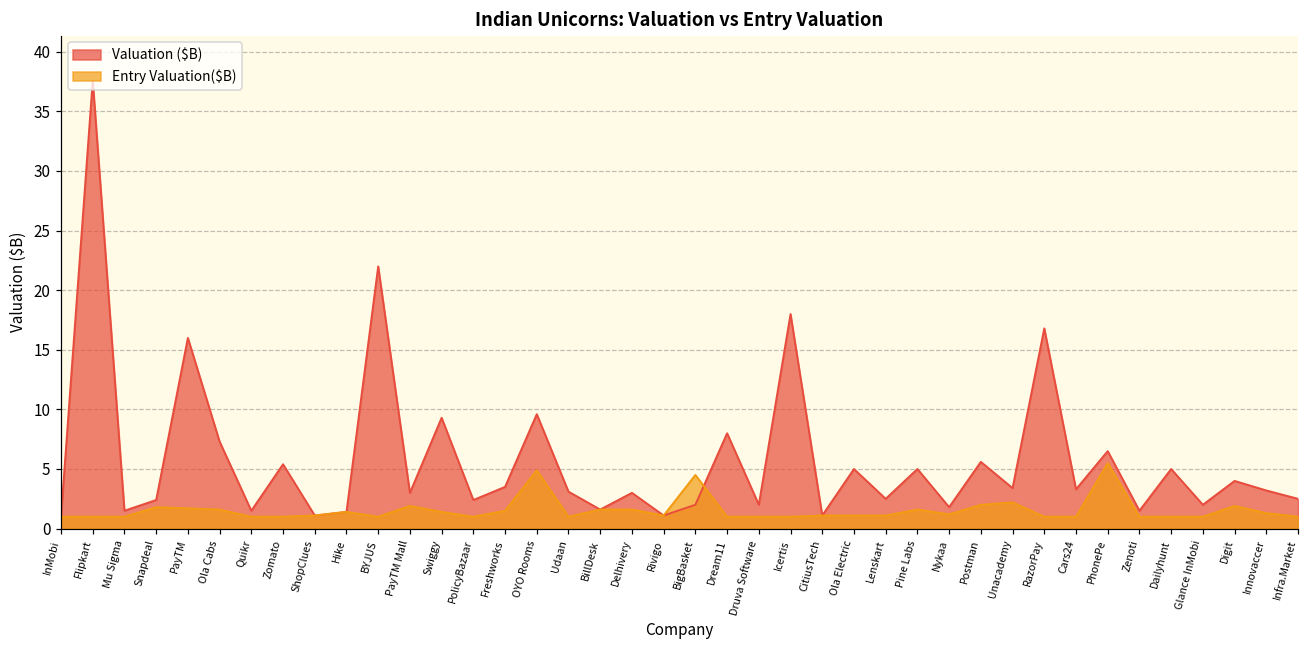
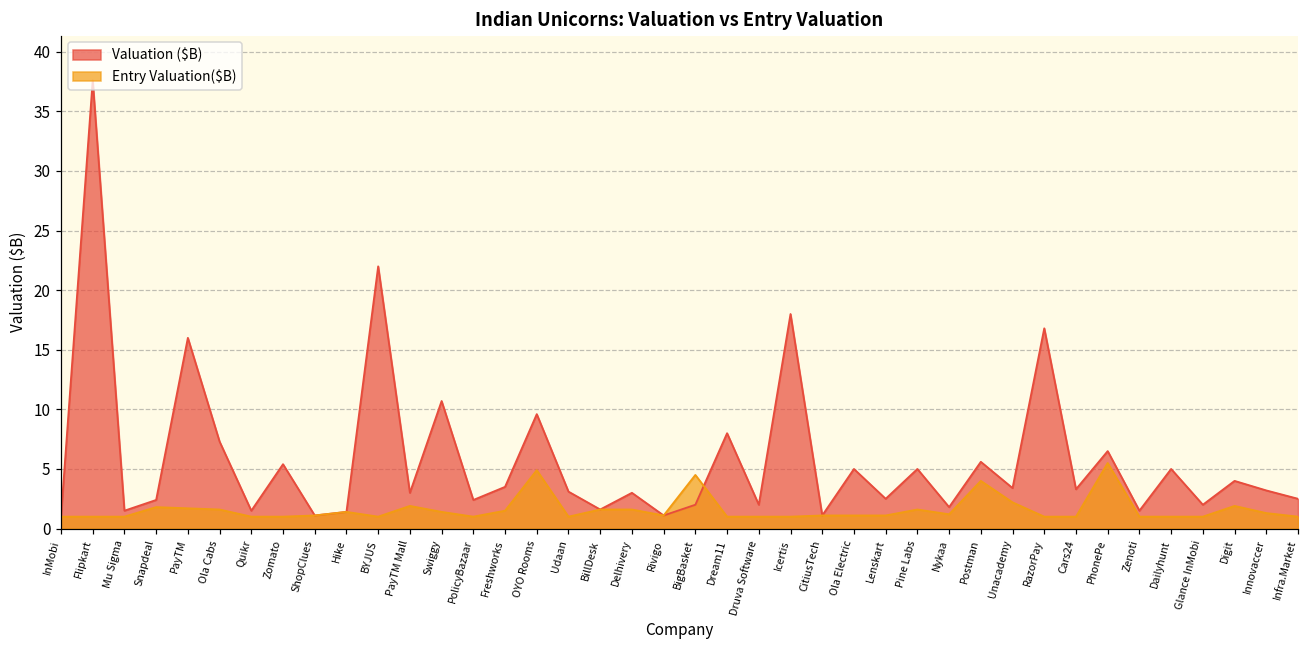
Valuation ($B), Swiggy: 9.3 -> 10.7
Entry Valuation($B), Postman: 2 -> 4
